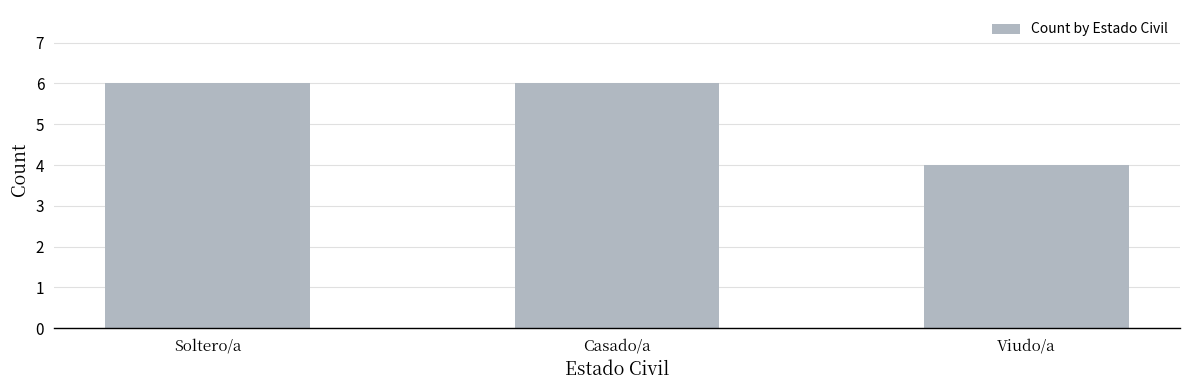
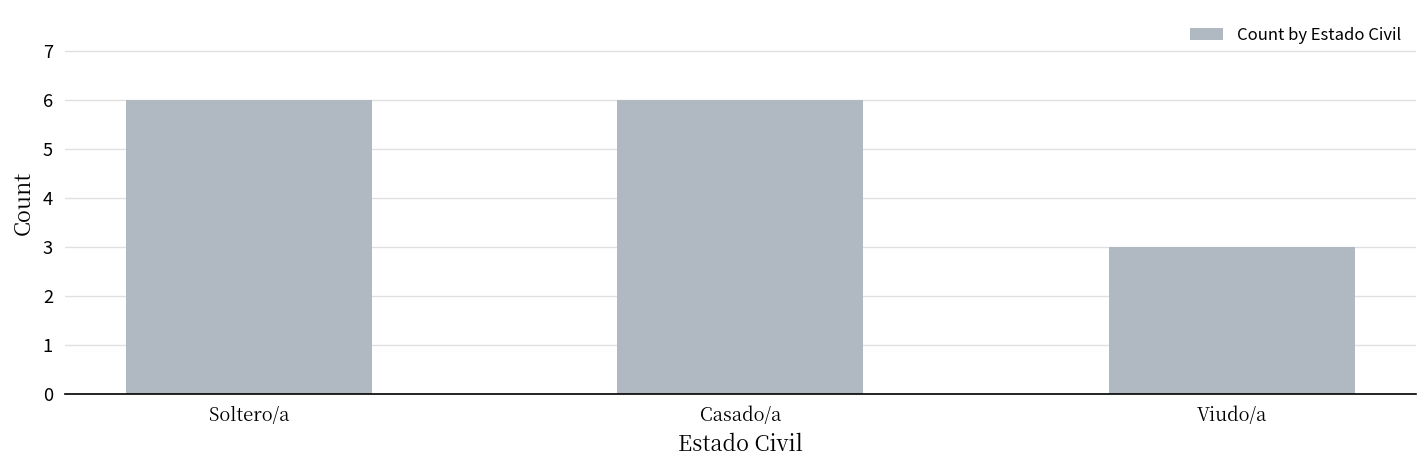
Viudo/a: 4 -> 3
